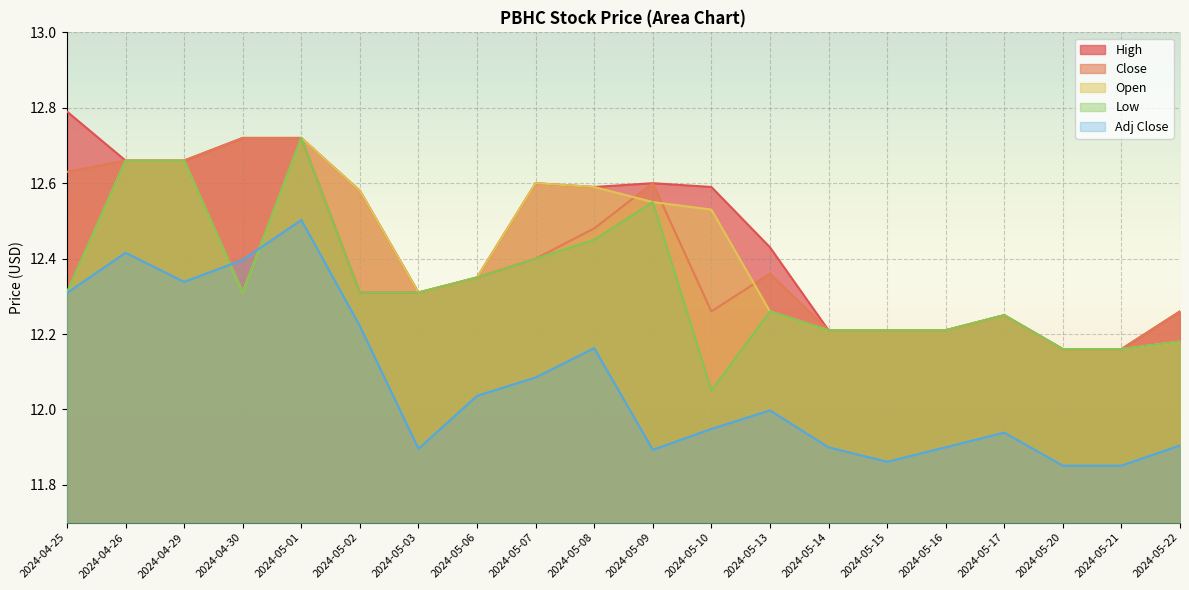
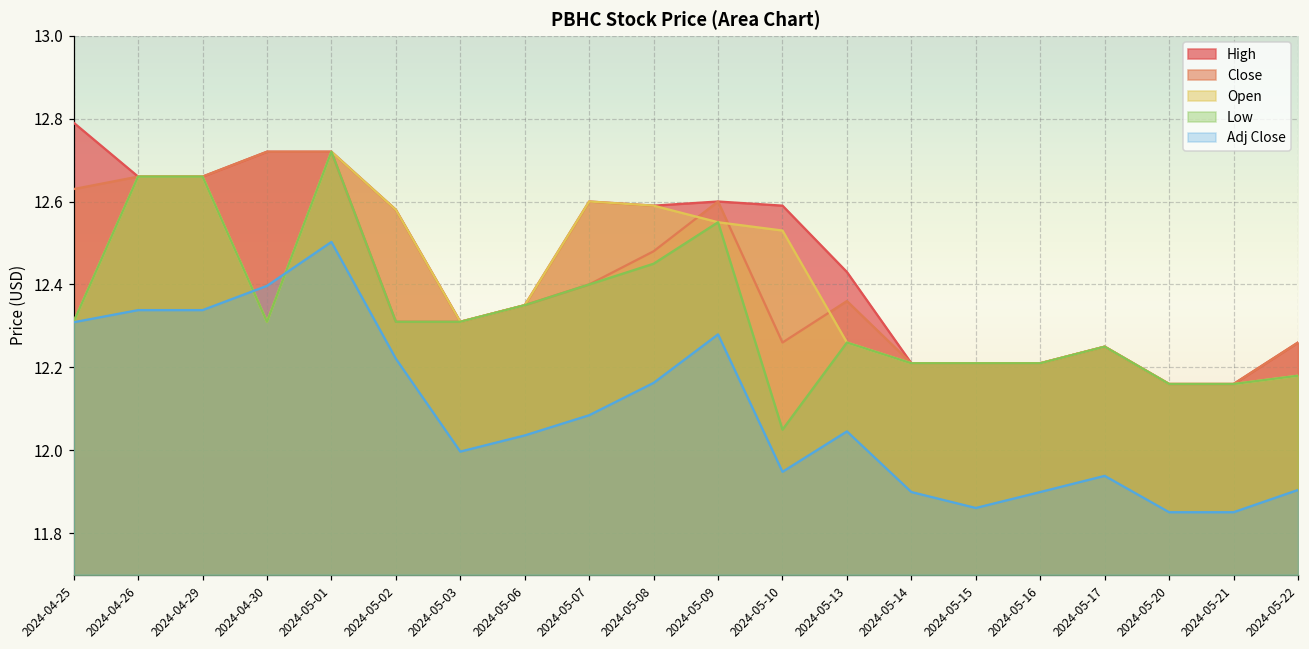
Adj Close, 2024-04-26: 12.42 -> 12.34
Adj Close, 2024-05-03: 11.90 -> 12.00
Adj Close, 2024-05-09: 11.89 -> 12.28
Adj Close, 2024-05-13: 12.00 -> 12.05
